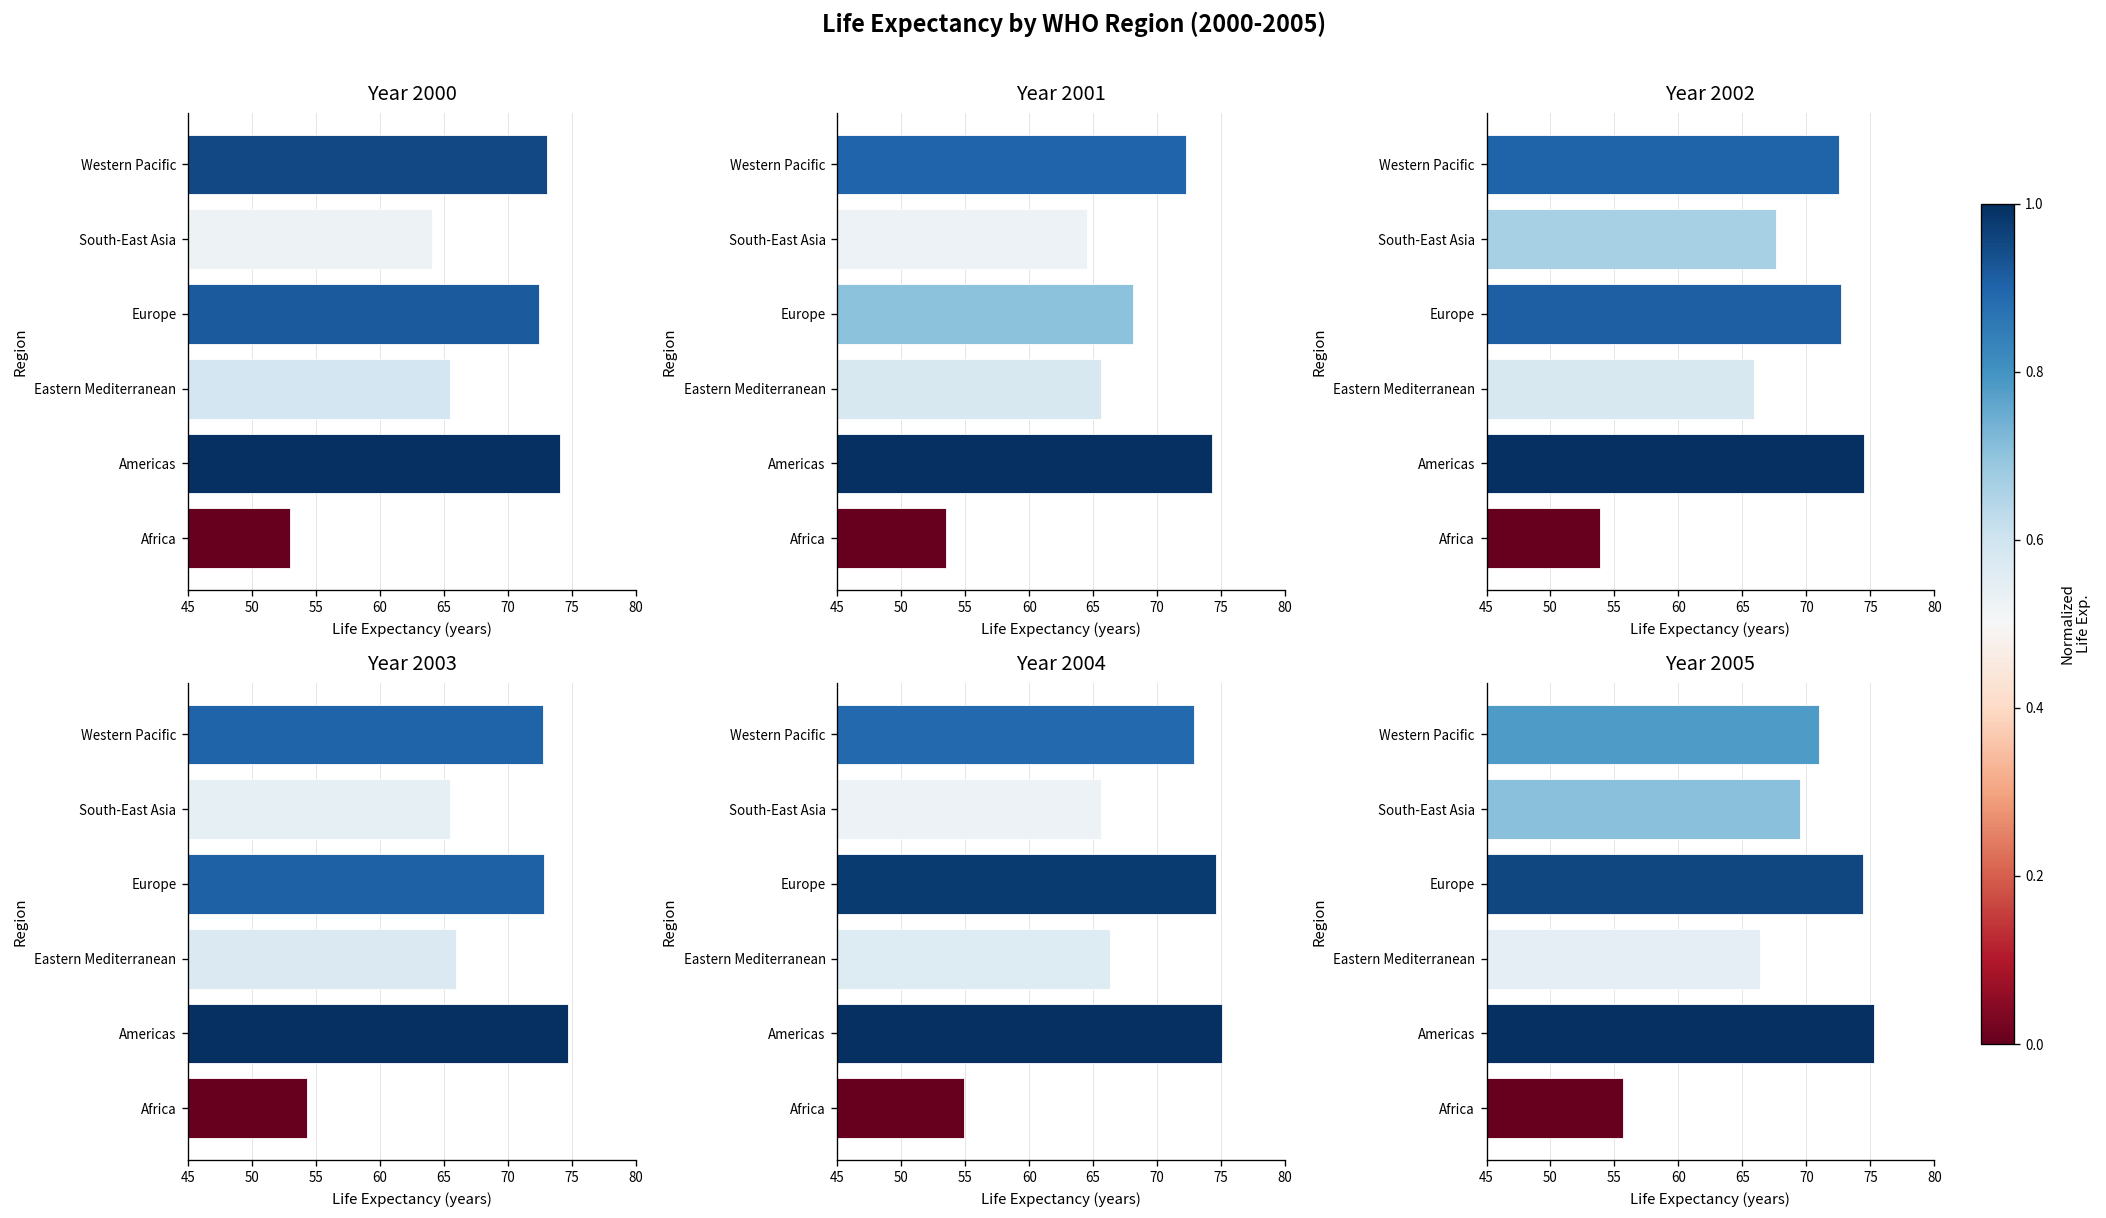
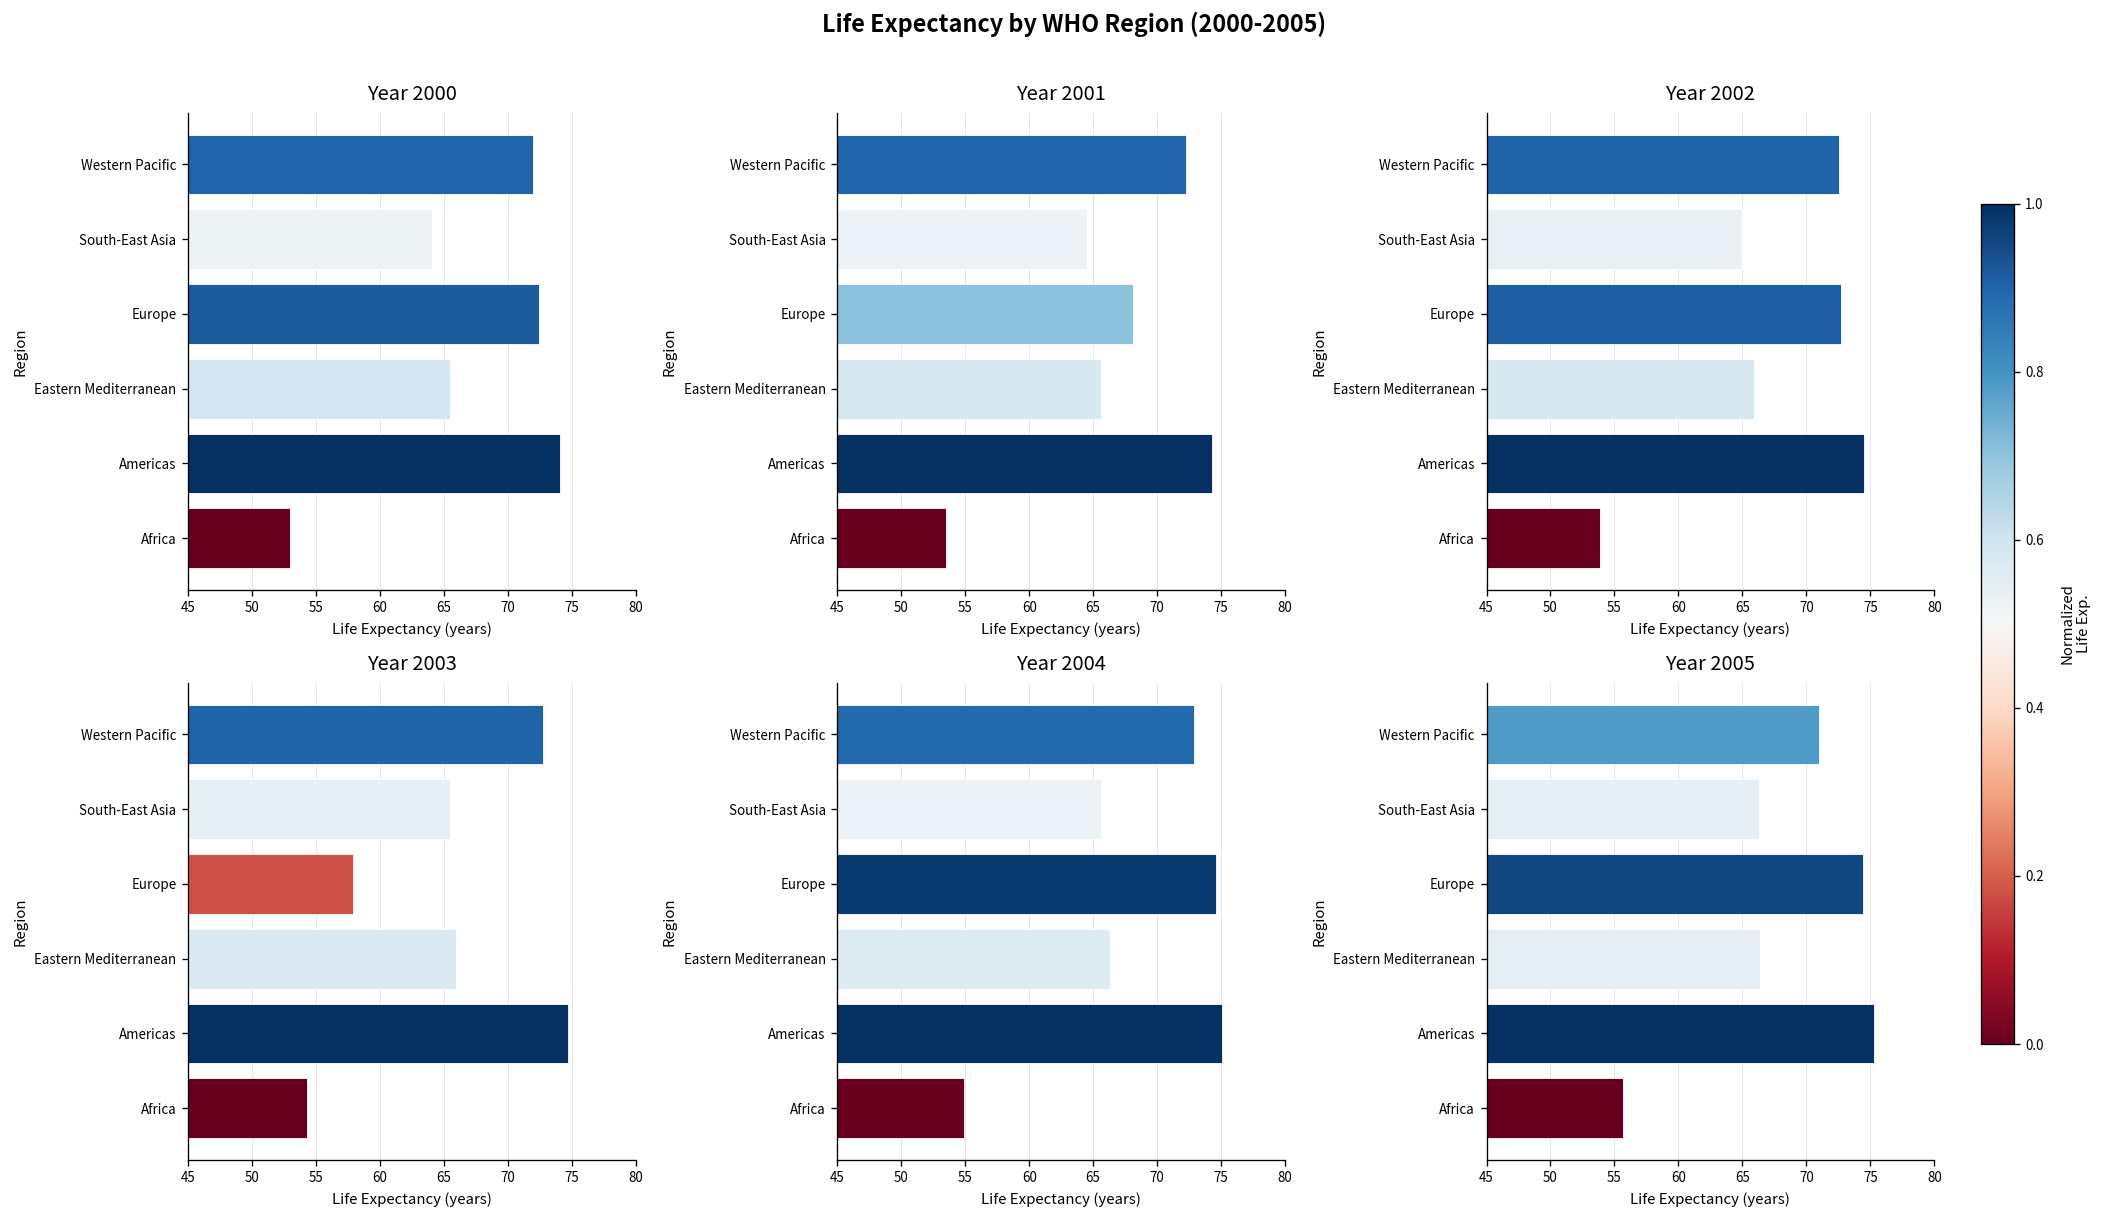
Year 2000, Western Pacific: 73.1 -> 72.0
Year 2002, South-East Asia: 67.6 -> 65.0
Year 2003, Europe: 72.8 -> 57.9
Year 2005, South-East Asia: 69.5 -> 66.3
